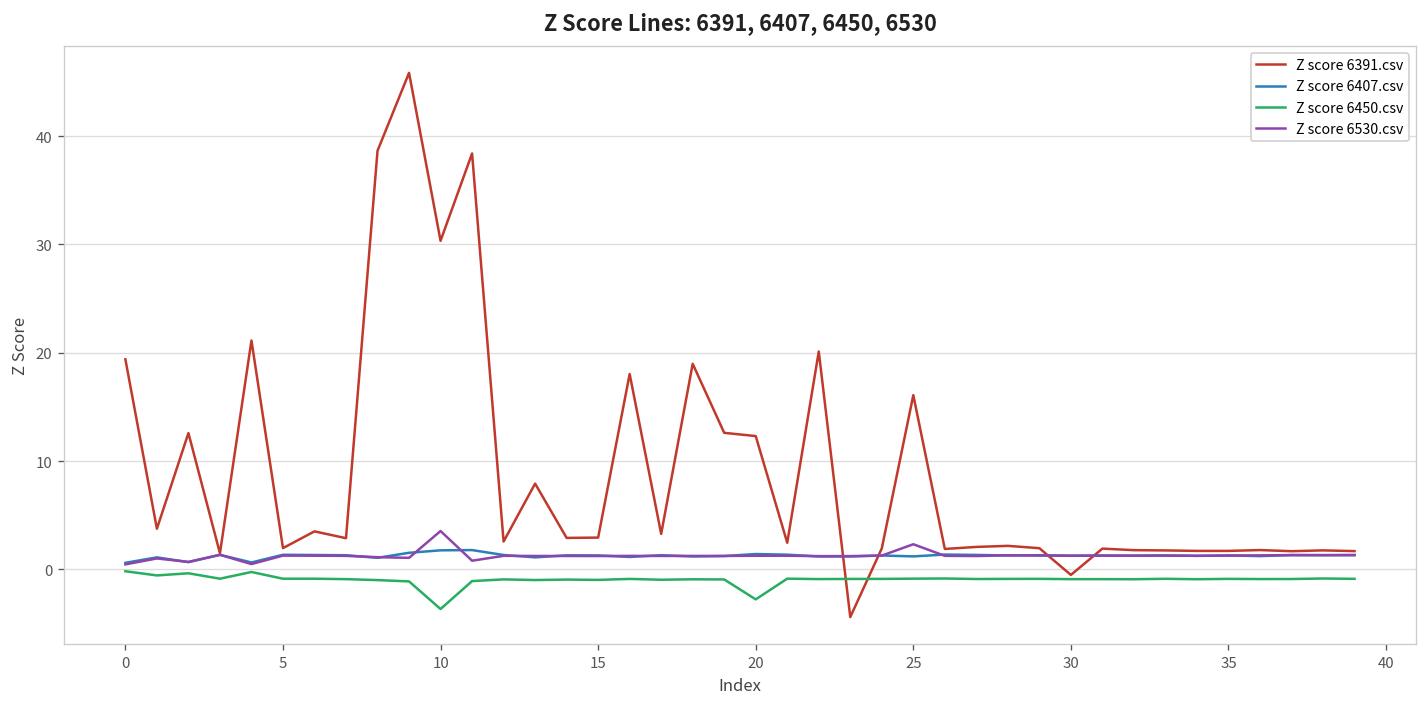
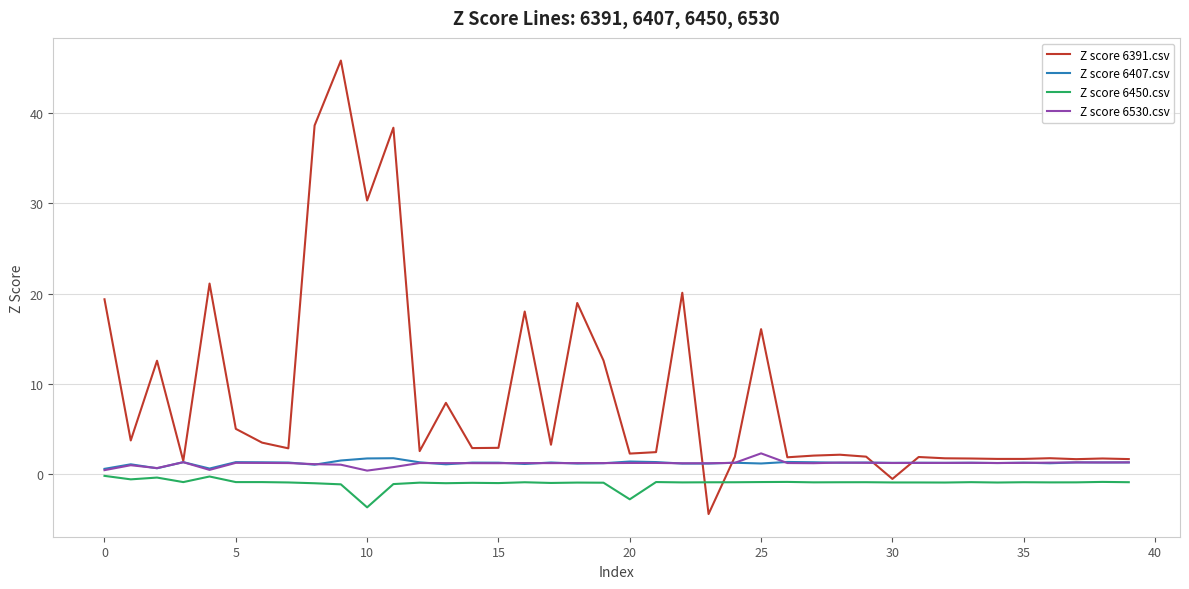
Z score 6391.csv, 5: 2 -> 5
Z score 6530.csv, 10: 4 -> 0
Z score 6391.csv, 20: 12 -> 2
